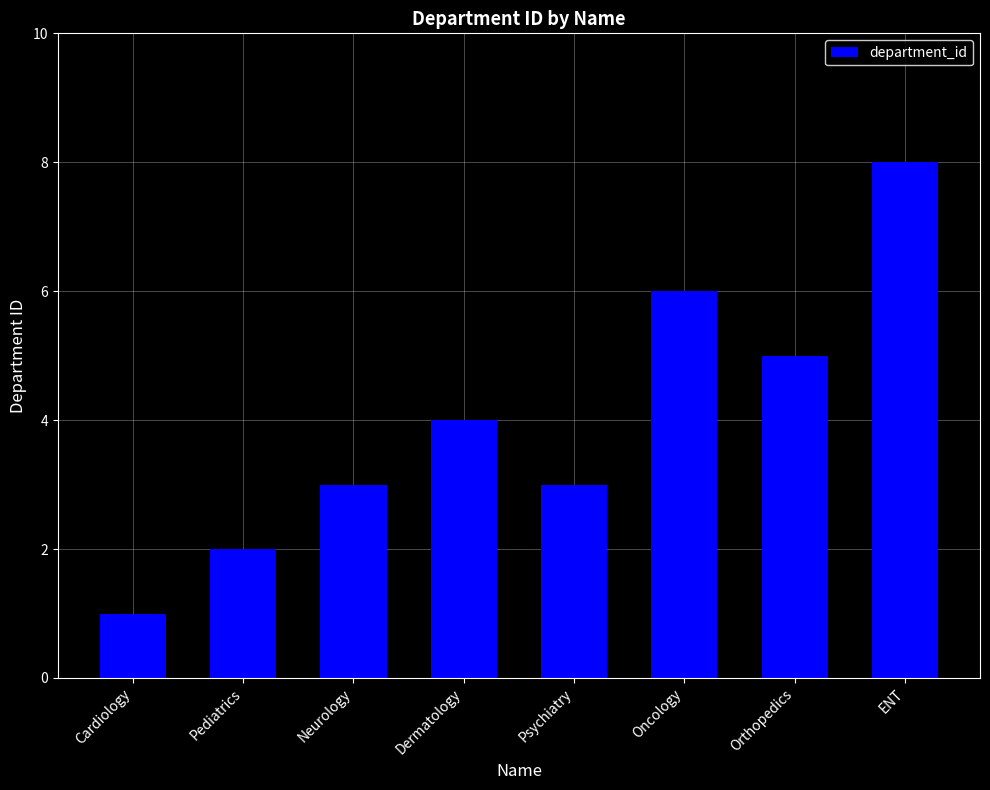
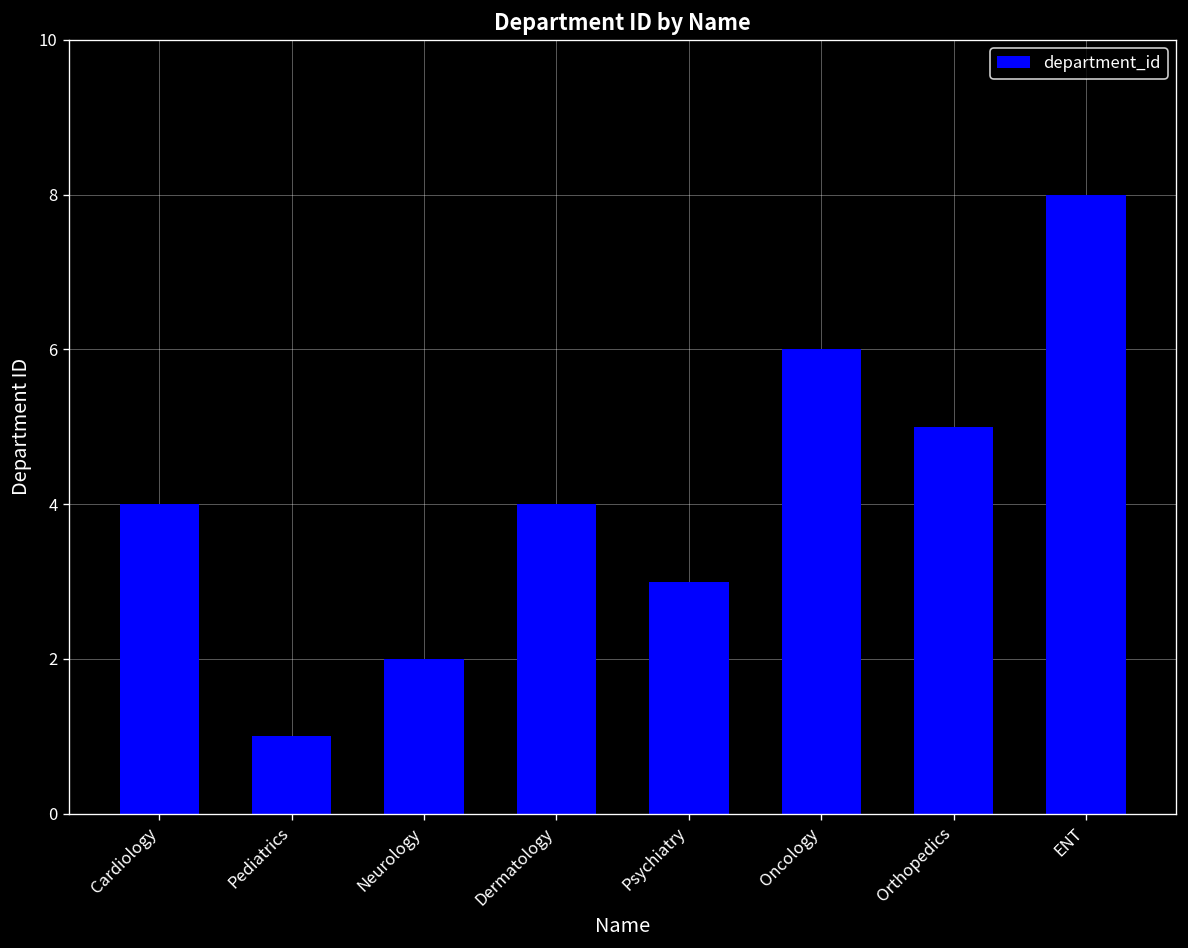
Cardiology: 1 -> 4
Pediatrics: 2 -> 1
Neurology: 3 -> 2
